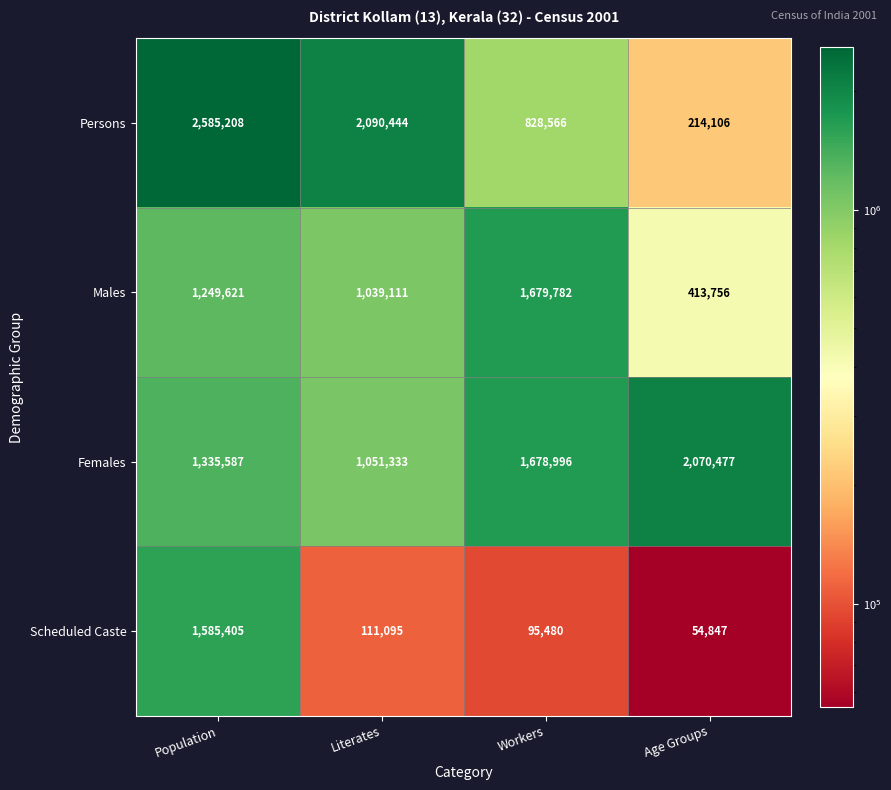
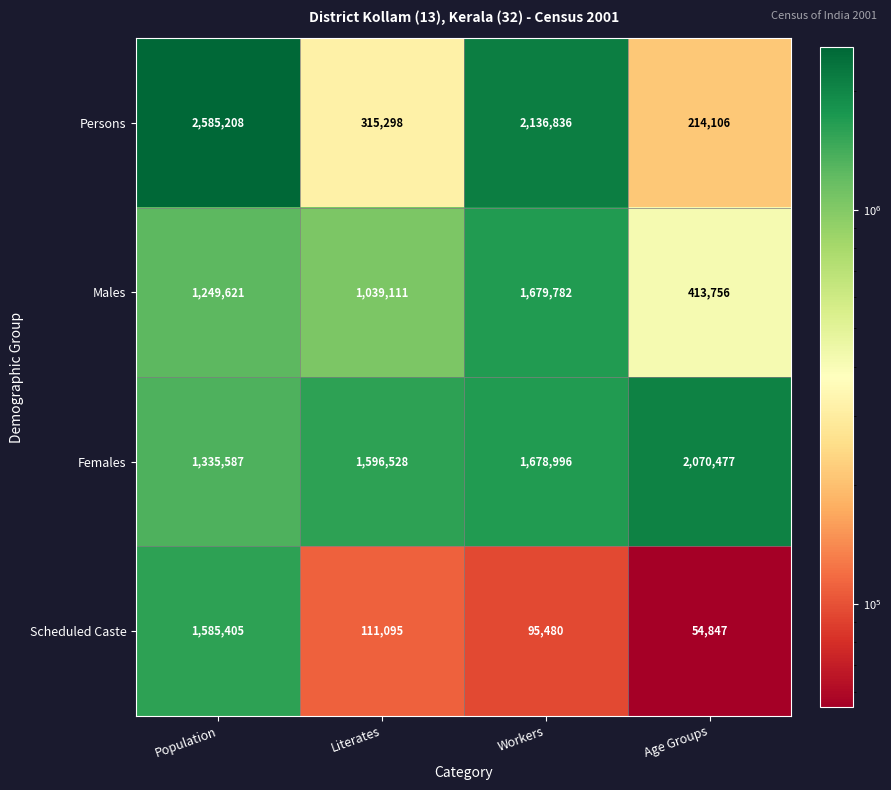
Persons, Literates: 2,090,444 -> 315,298
Persons, Workers: 828,566 -> 2,136,836
Females, Literates: 1,051,333 -> 1,596,528
